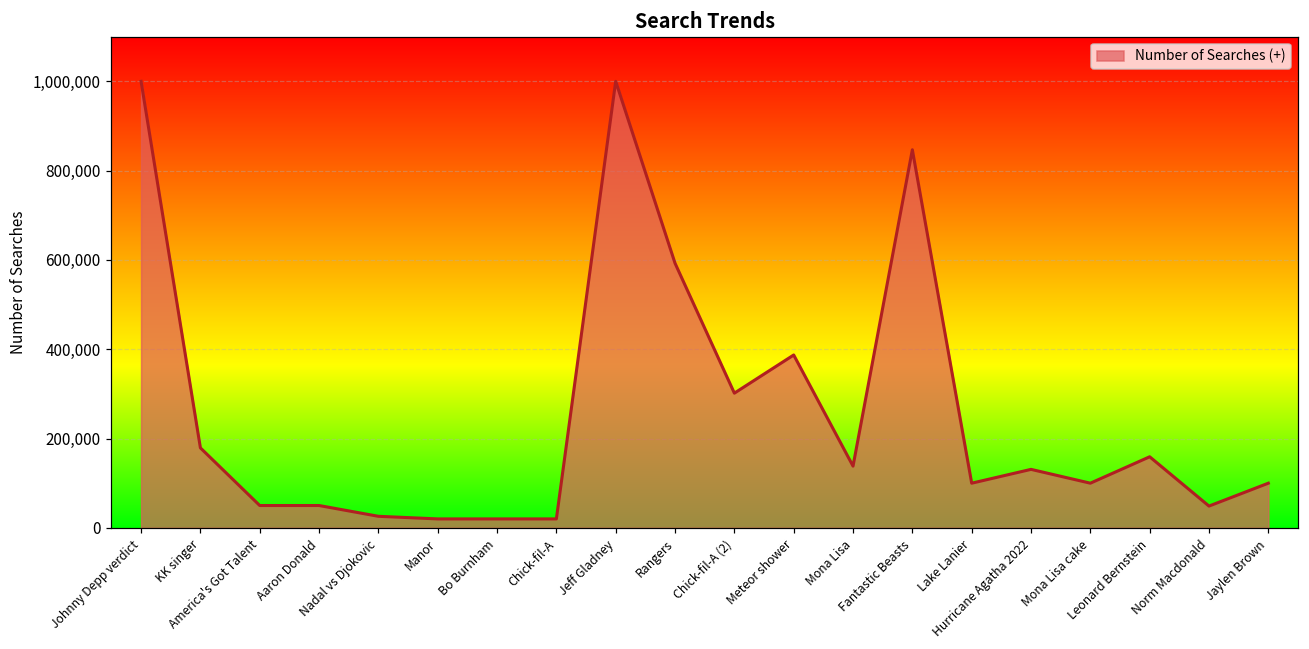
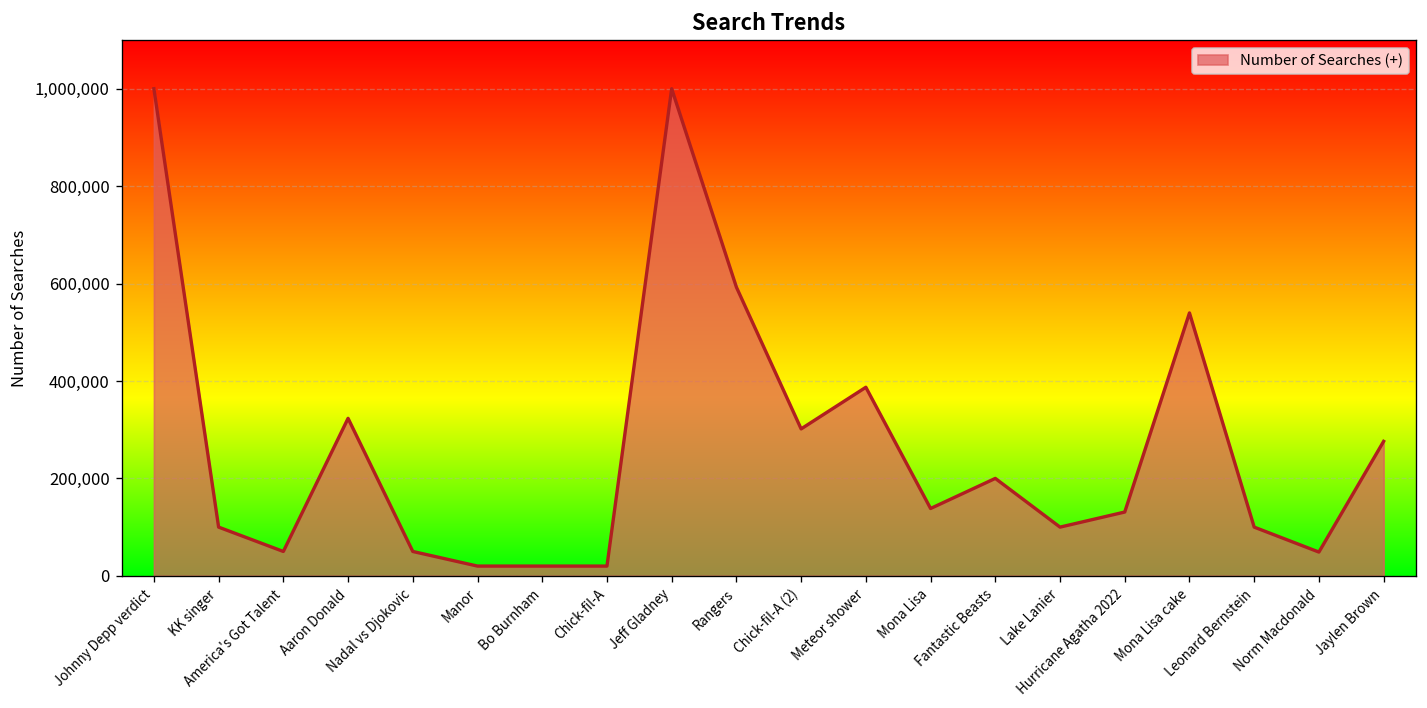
KK singer: 180,000 -> 100,000
Aaron Donald: 50,000 -> 320,000
Nadal vs Djokovic: 30,000 -> 50,000
Fantastic Beasts: 850,000 -> 200,000
Mona Lisa cake: 100,000 -> 540,000
Leonard Bernstein: 160,000 -> 100,000
Jaylen Brown: 100,000 -> 280,000
